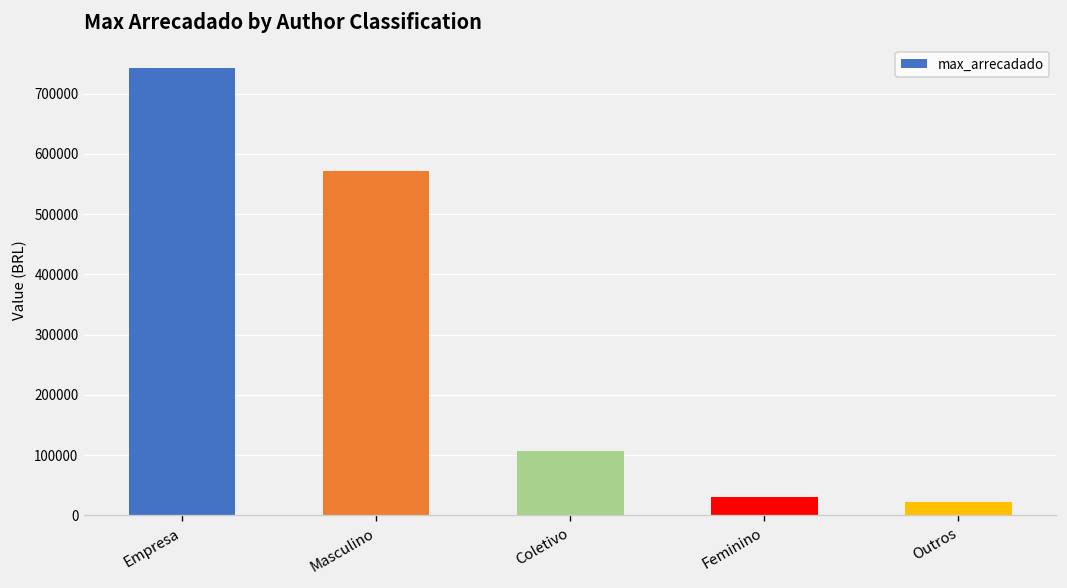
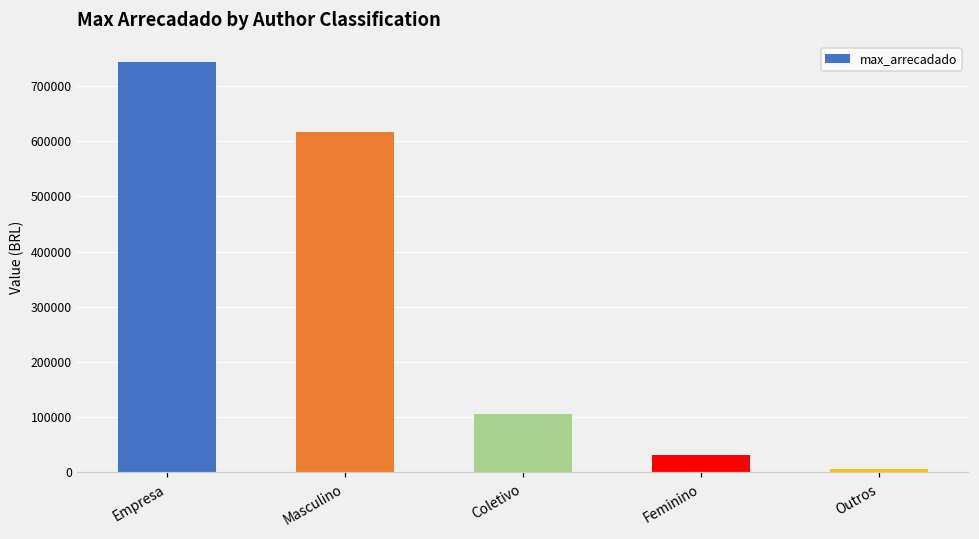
Masculino: 570000 -> 620000
Outros: 20000 -> 10000
